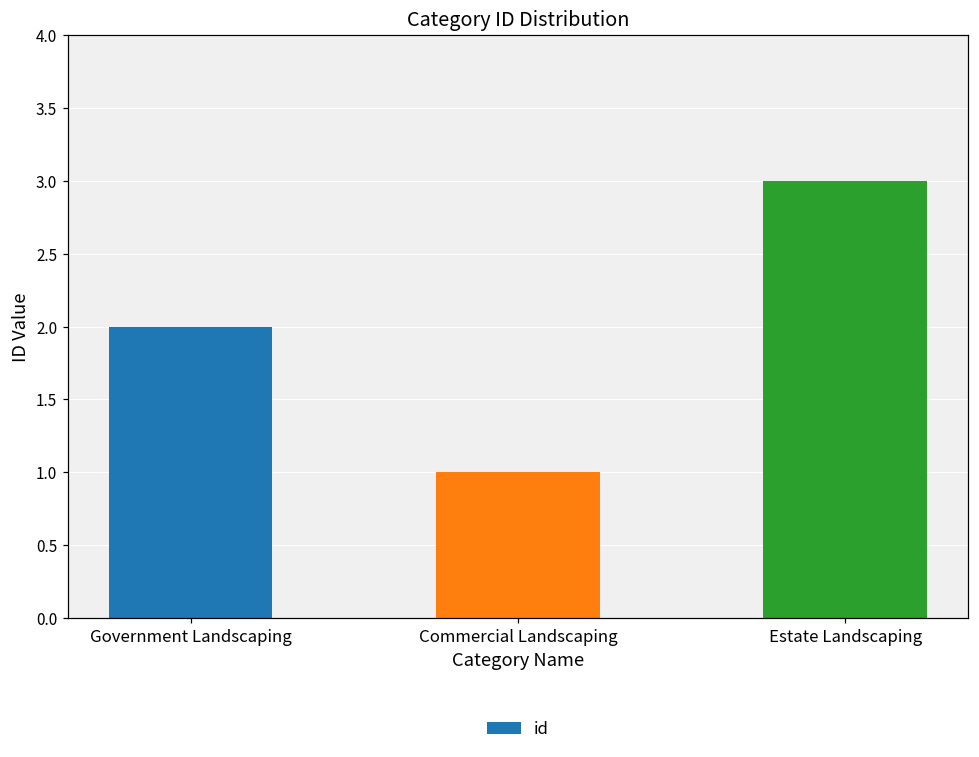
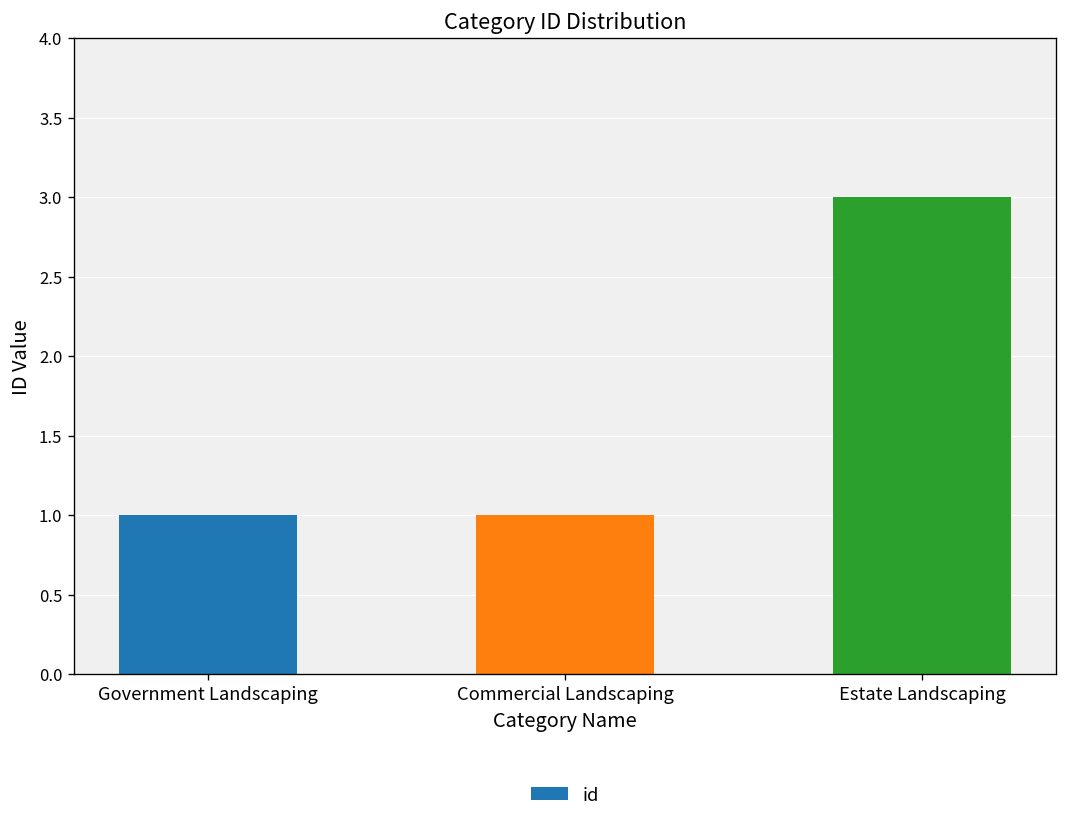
Government Landscaping: 2 -> 1
